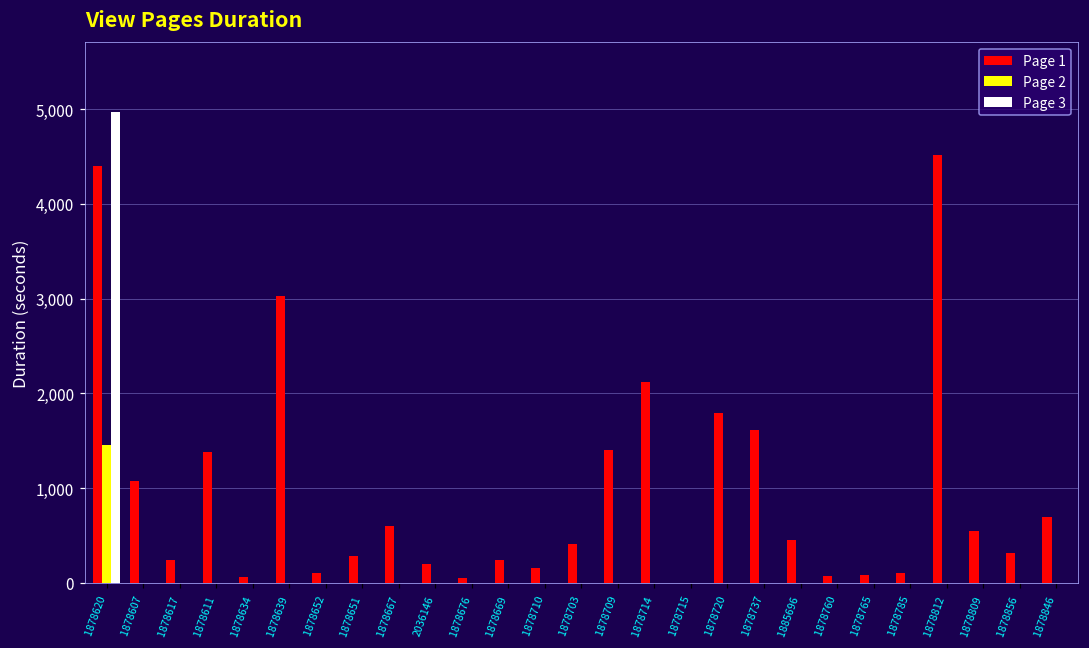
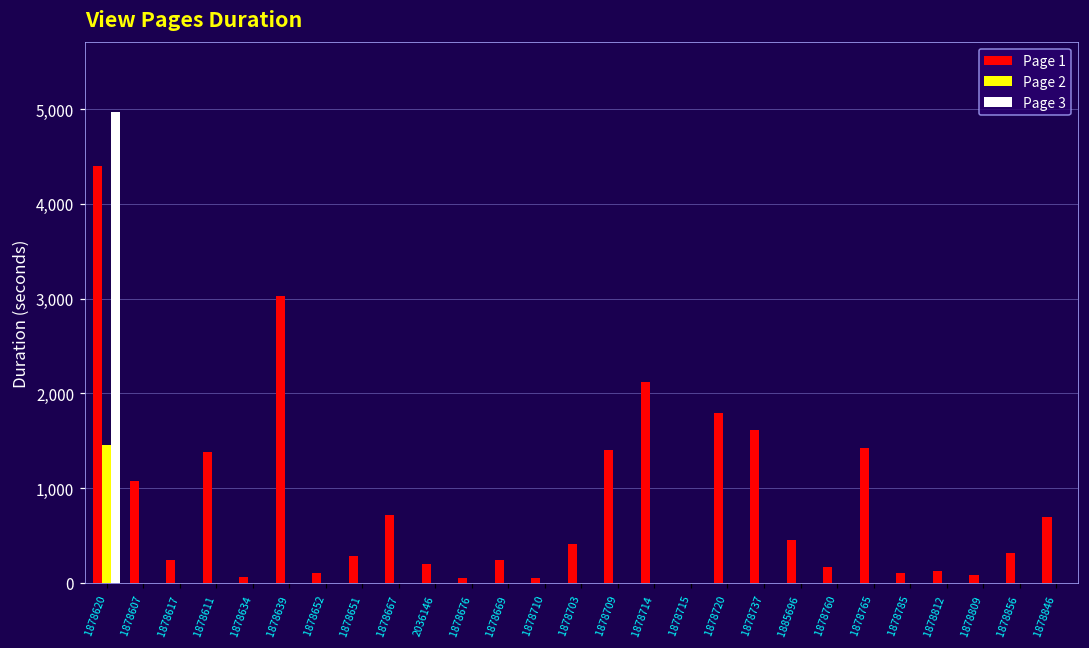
Page 1, 1878667: 600 -> 700
Page 1, 1878710: 200 -> 100
Page 1, 1878760: 100 -> 200
Page 1, 1878765: 100 -> 1,400
Page 1, 1878812: 4,500 -> 100
Page 1, 1878809: 500 -> 100
